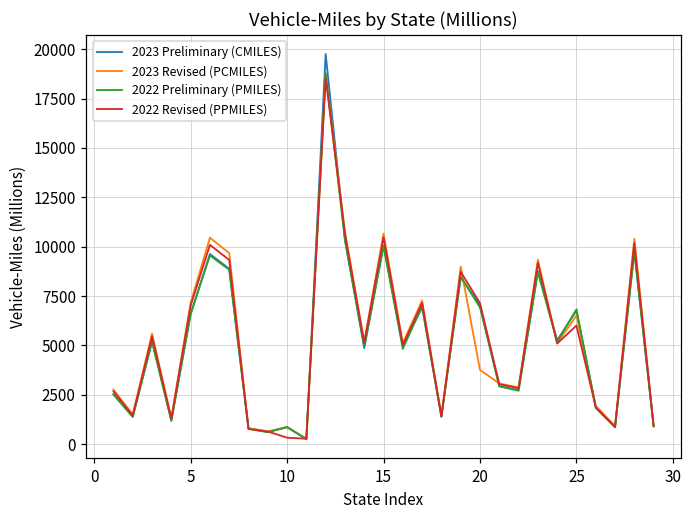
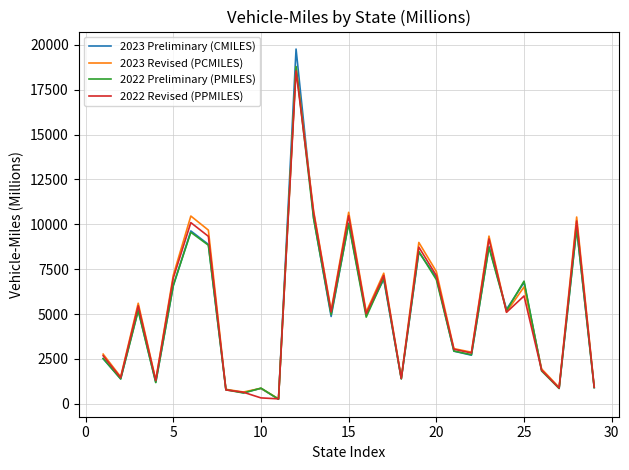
2023 Revised (PCMILES), 20: 3800 -> 7400
